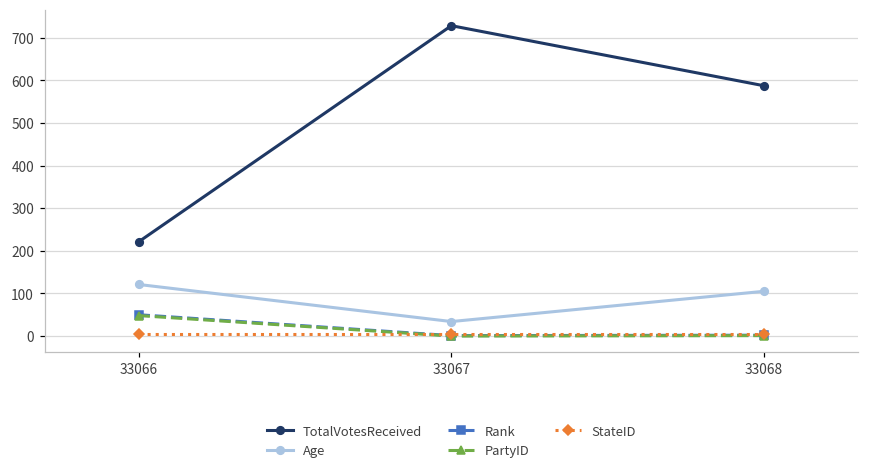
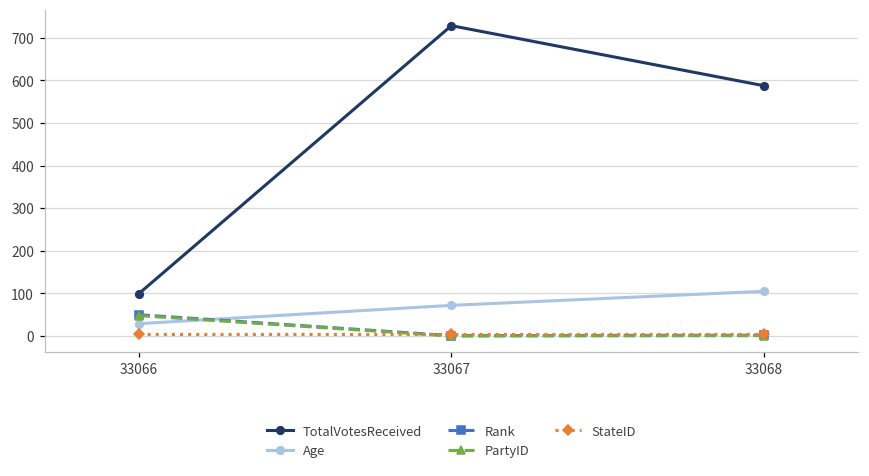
TotalVotesReceived, 33066: 220 -> 100
Age, 33066: 120 -> 30
Age, 33067: 30 -> 70
